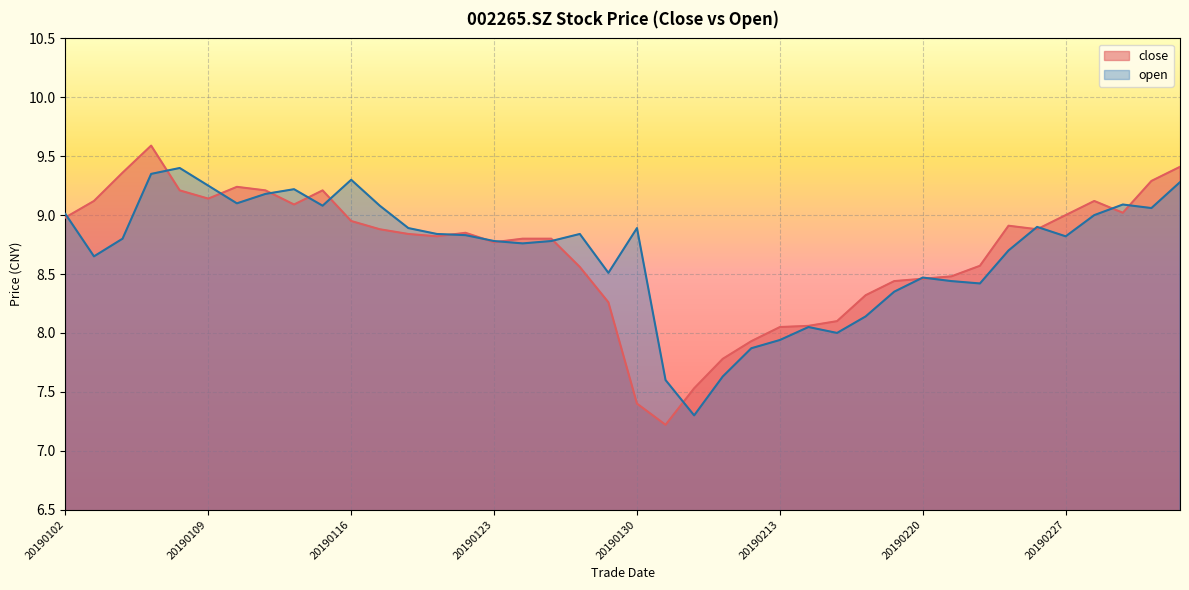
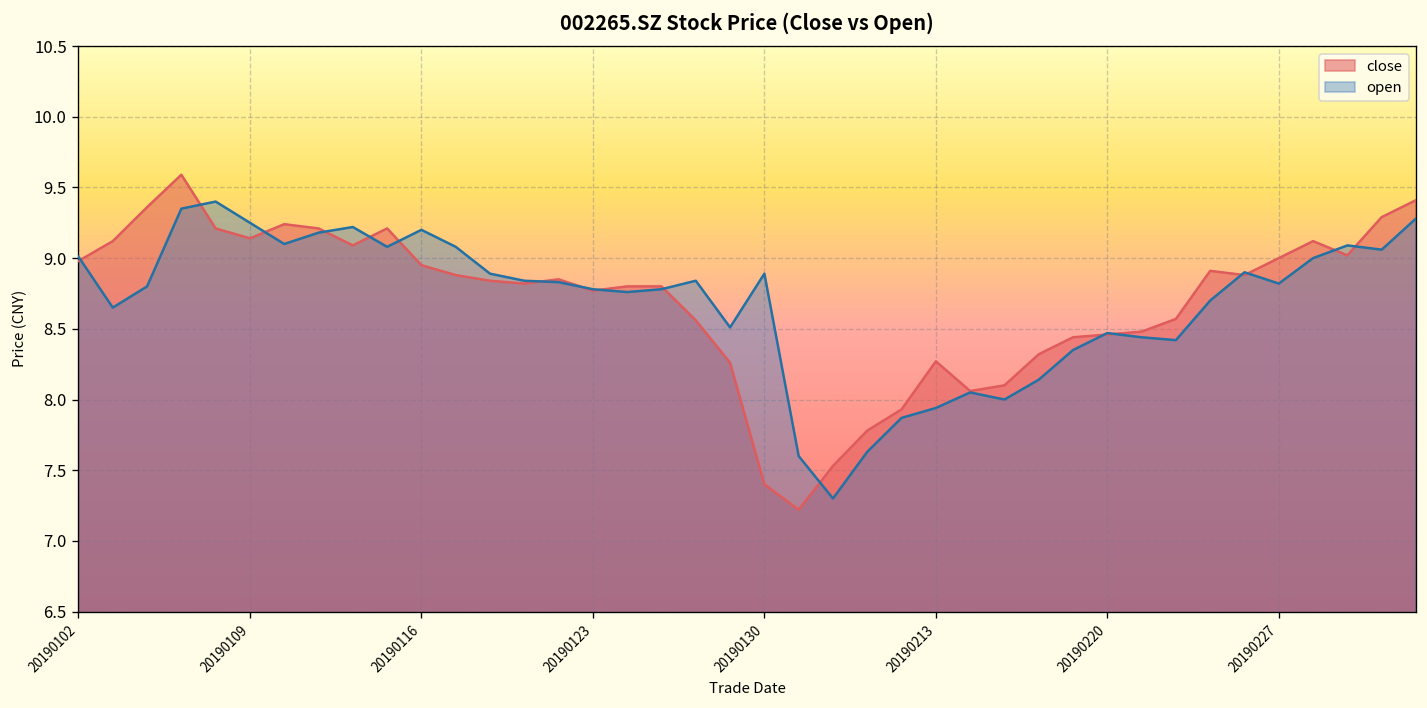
open, 20190116: 9.3 -> 9.2
close, 20190213: 8.05 -> 8.27
